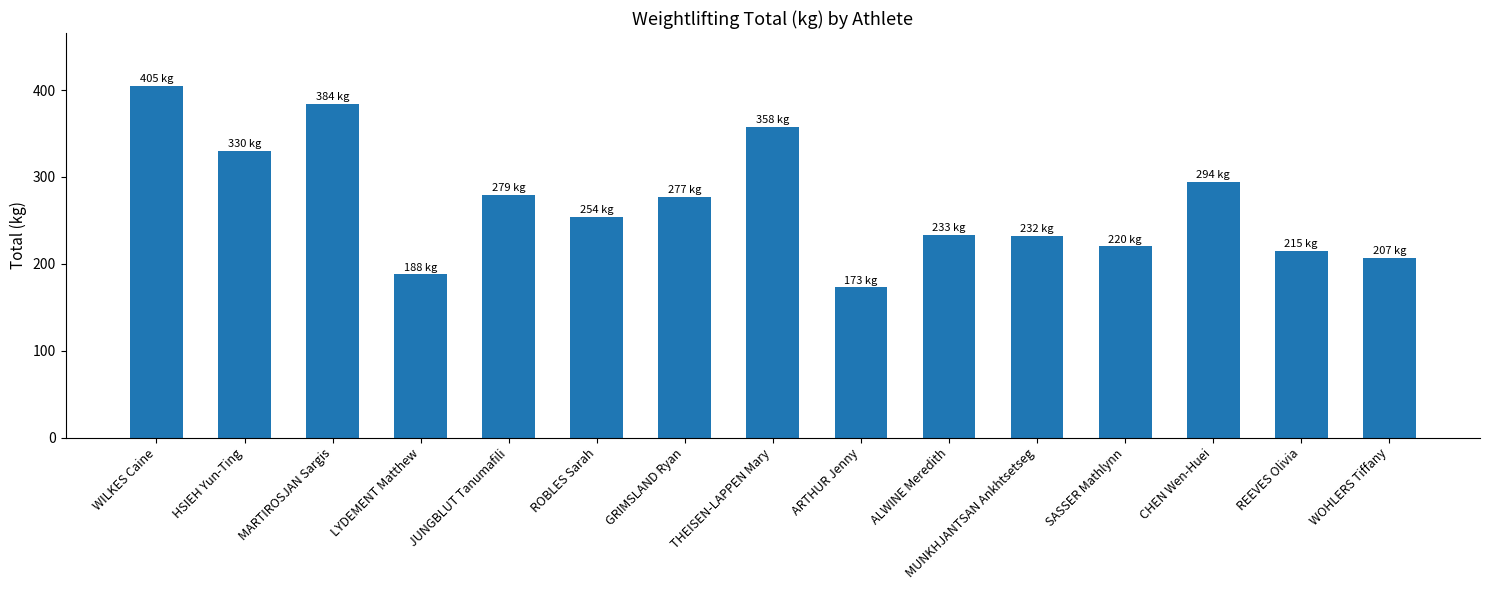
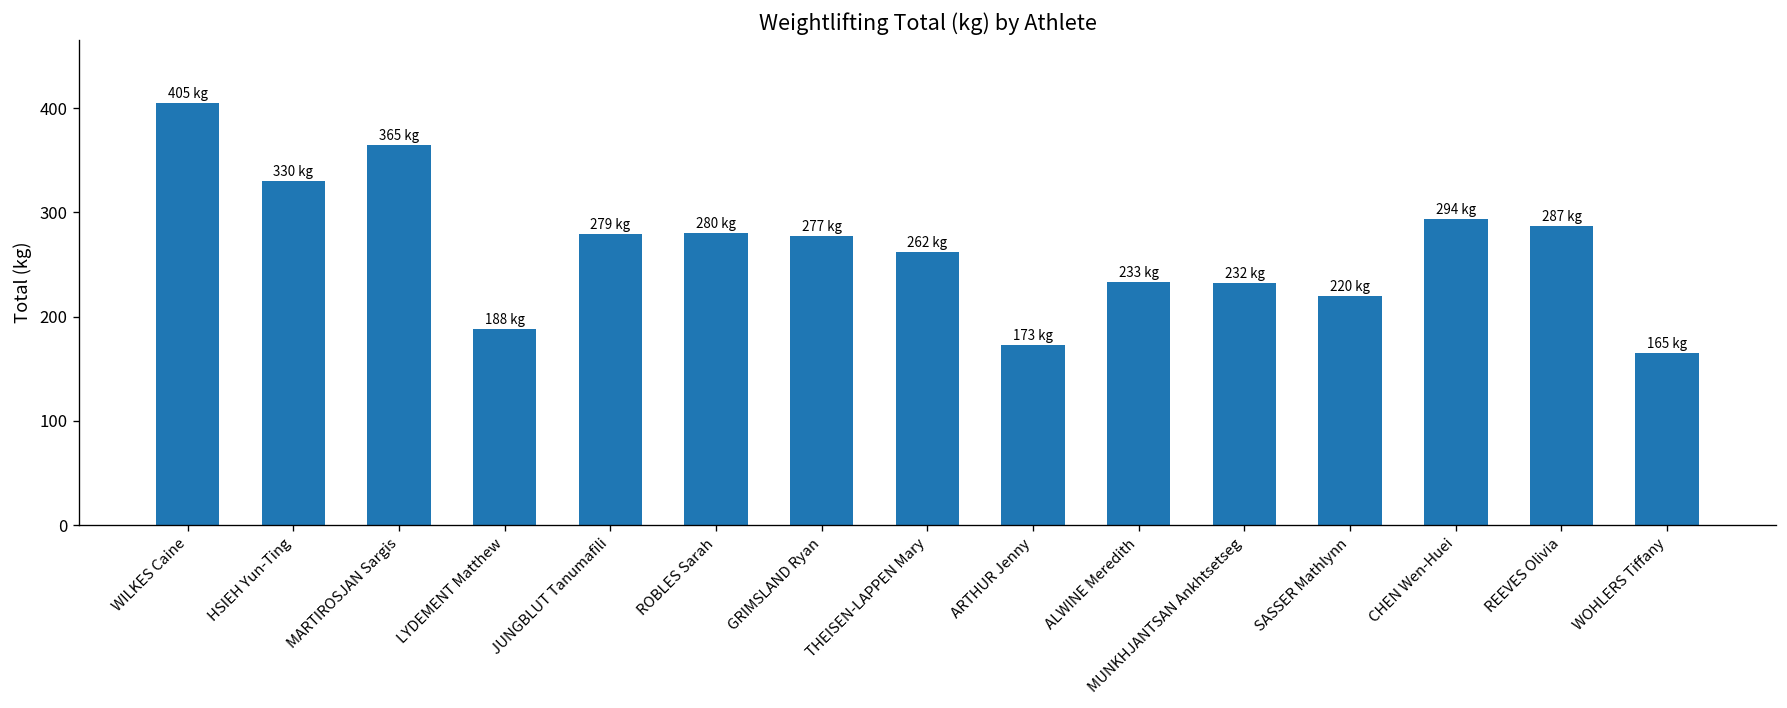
MARTIROSJAN Sargis: 384 -> 365
ROBLES Sarah: 254 -> 280
THEISEN-LAPPEN Mary: 358 -> 262
REEVES Olivia: 215 -> 287
WOHLERS Tiffany: 207 -> 165
